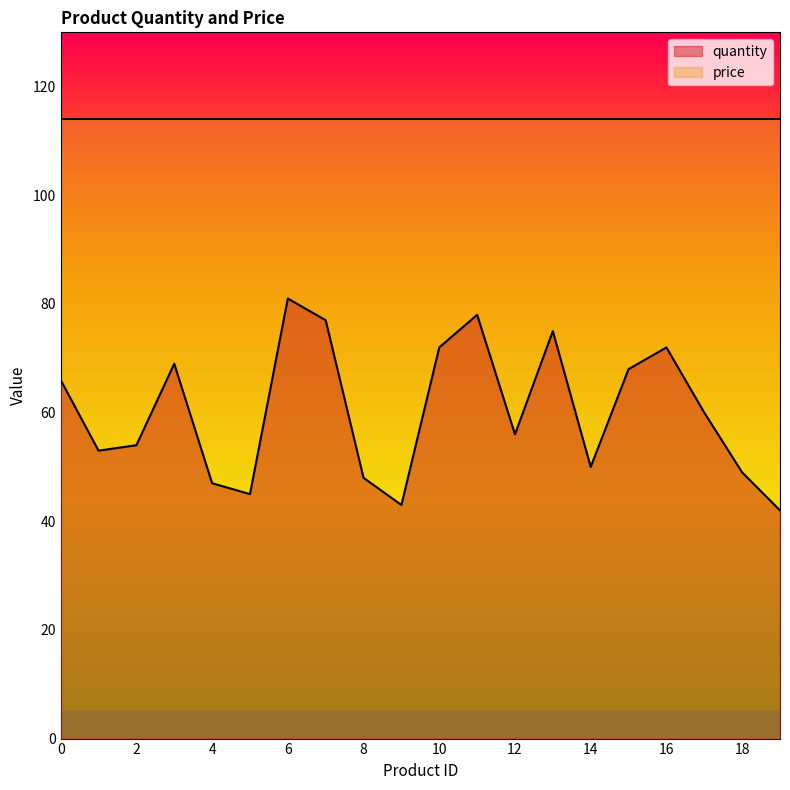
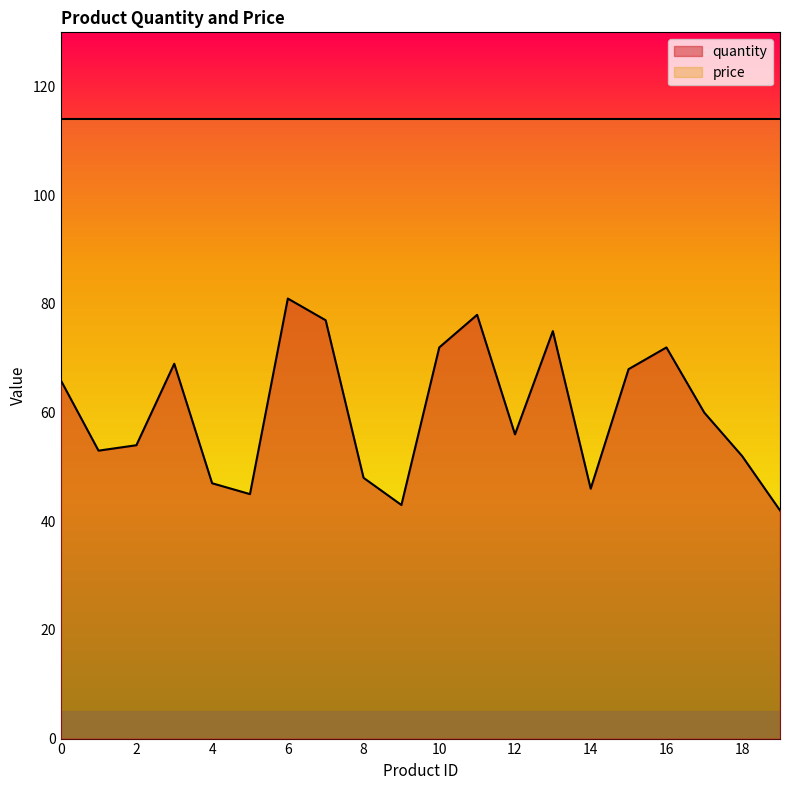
quantity, 14: 50 -> 46
quantity, 18: 49 -> 52
